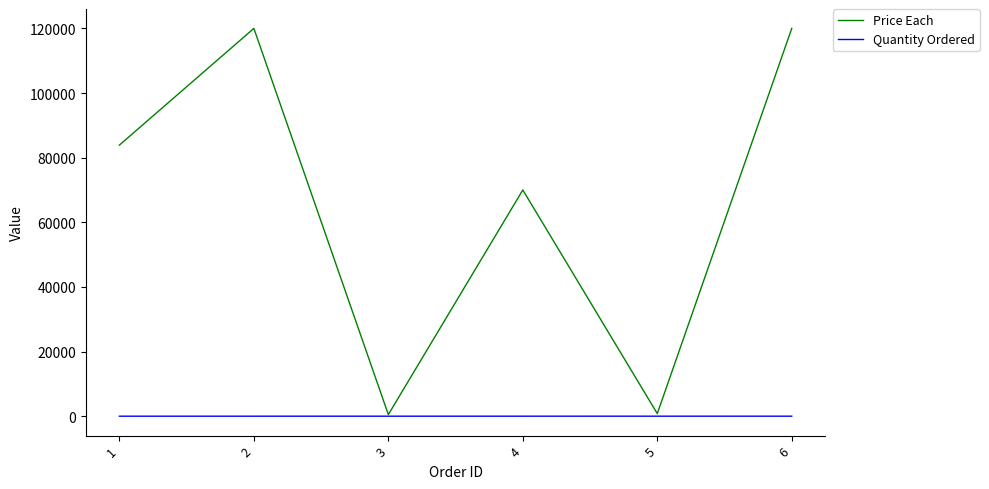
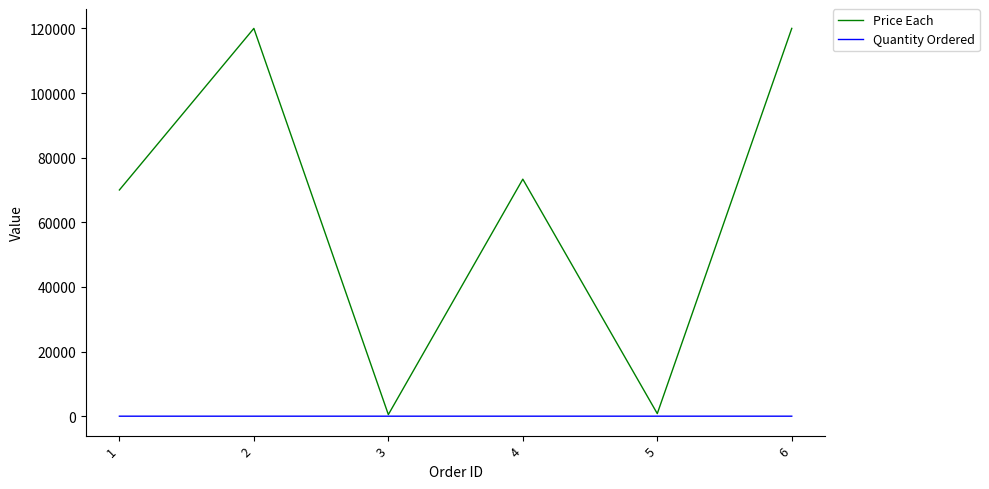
Price Each, 1: 84000 -> 70000
Price Each, 4: 70000 -> 73000
